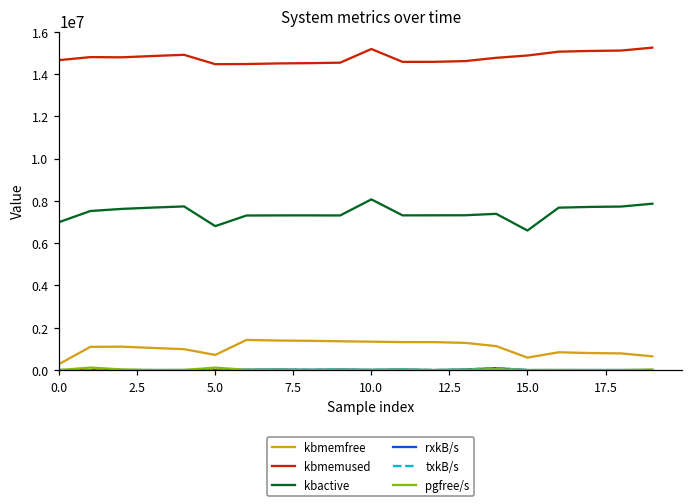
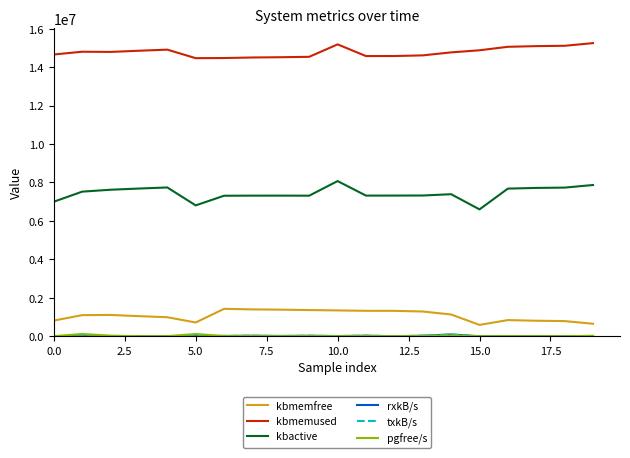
kbmemfree, 0.0: 300000 -> 800000
